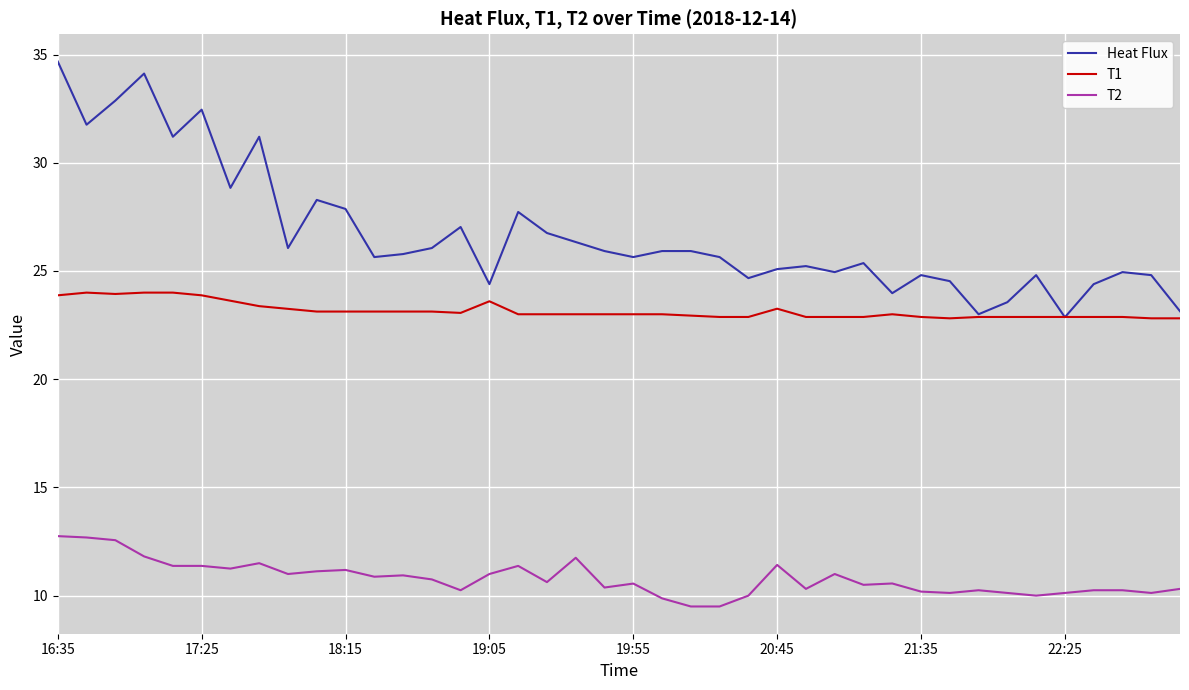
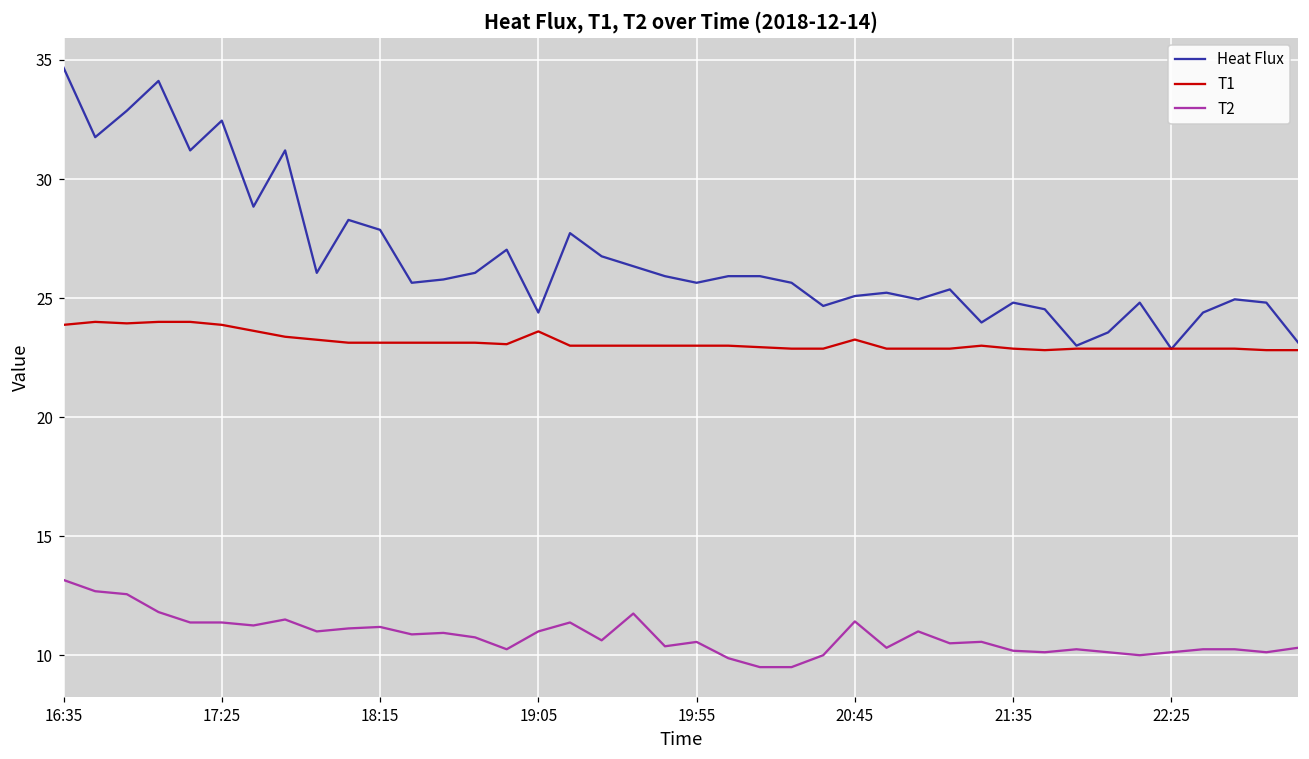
T2, 16:35: 12.8 -> 13.2
